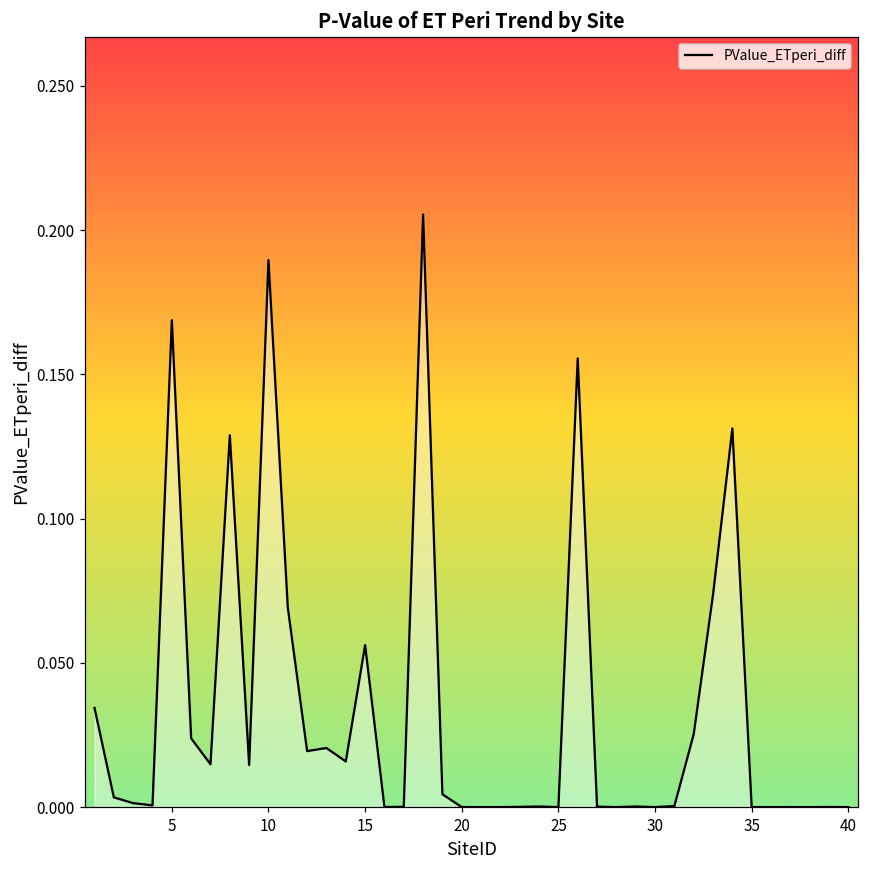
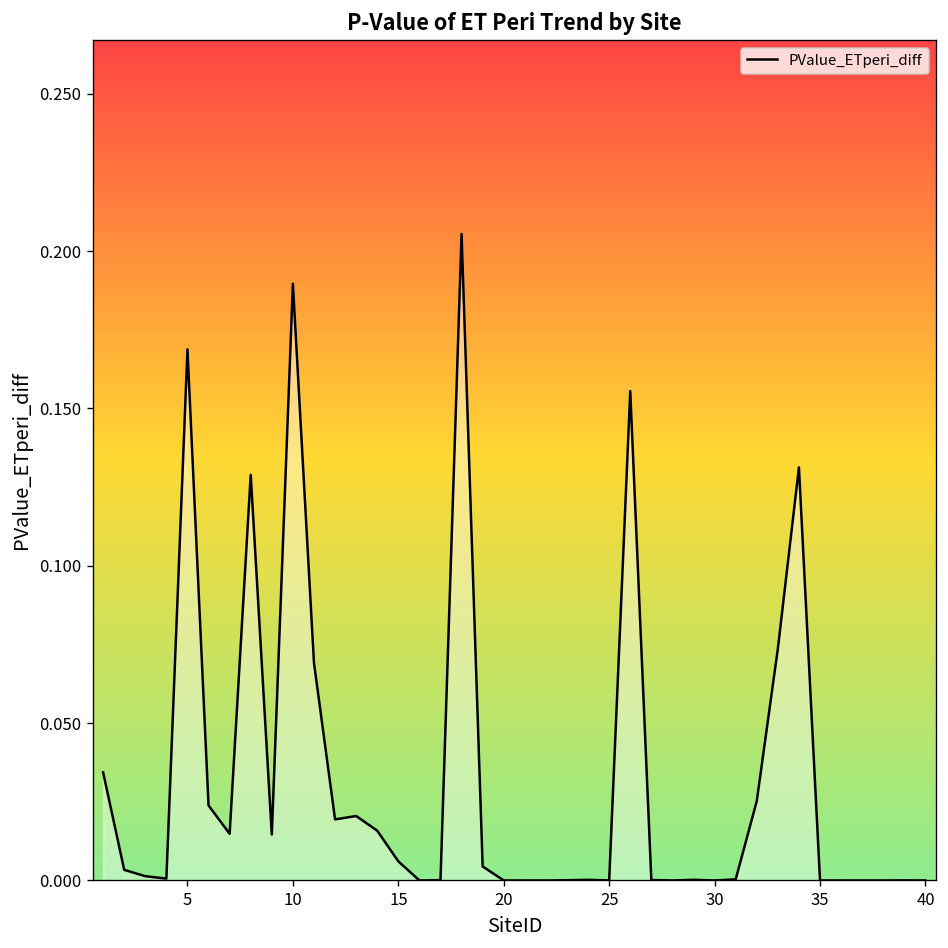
15: 0.056 -> 0.006
